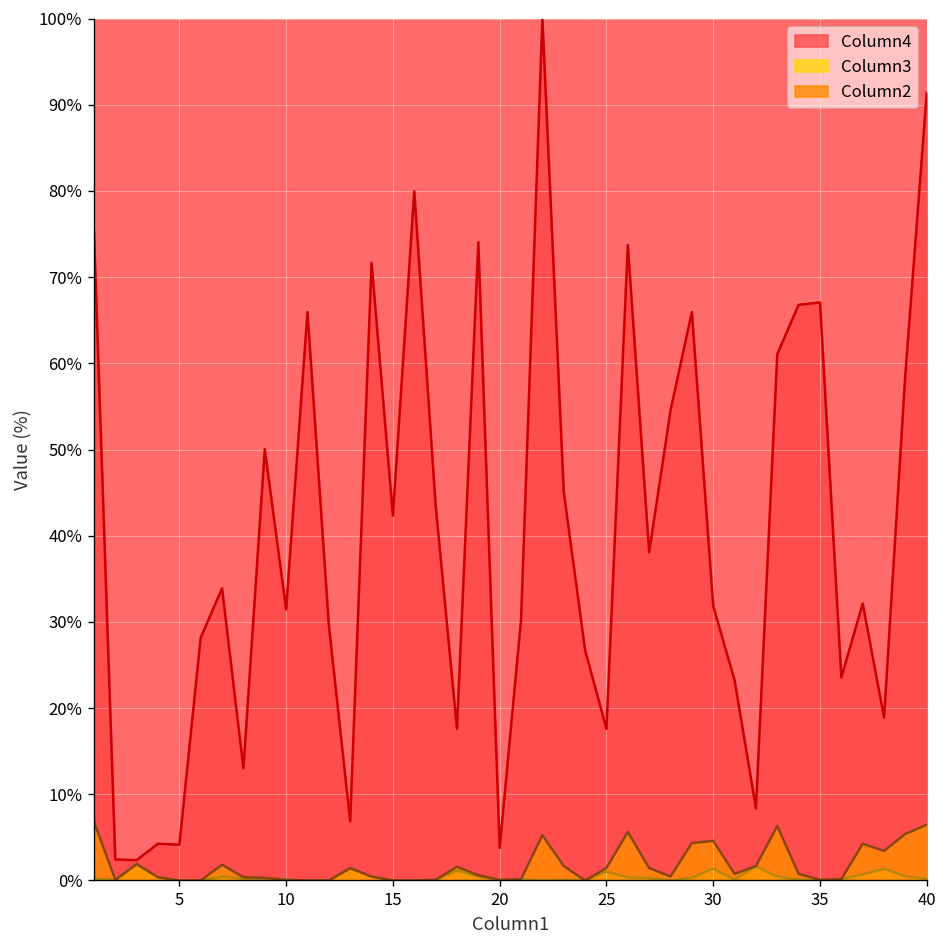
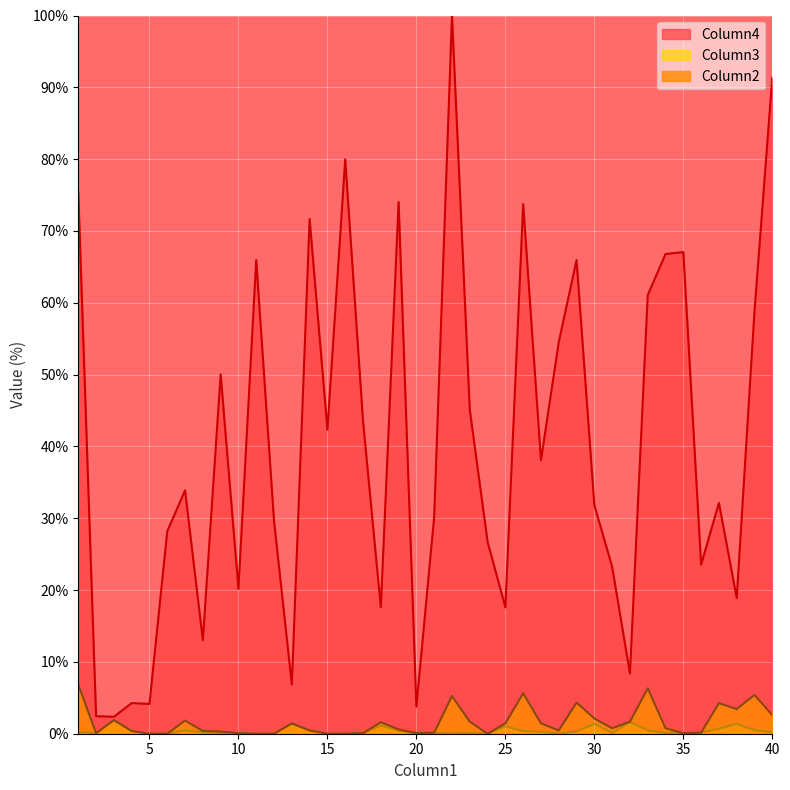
Column4, 10: 31% -> 20%
Column2, 30: 5% -> 2%
Column2, 40: 6% -> 3%
